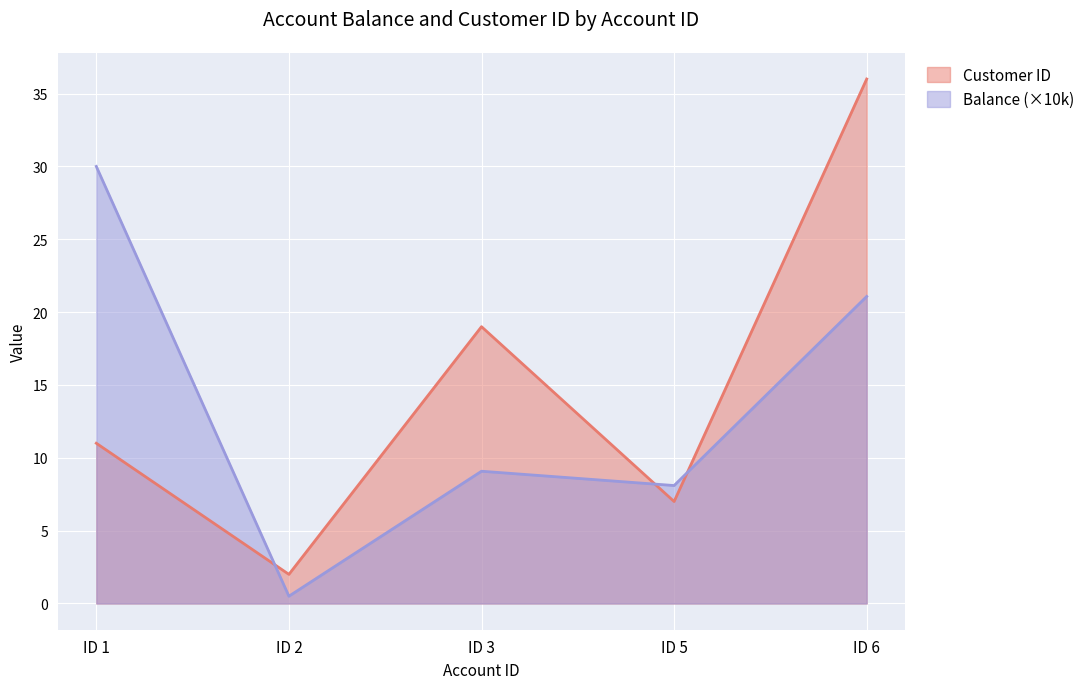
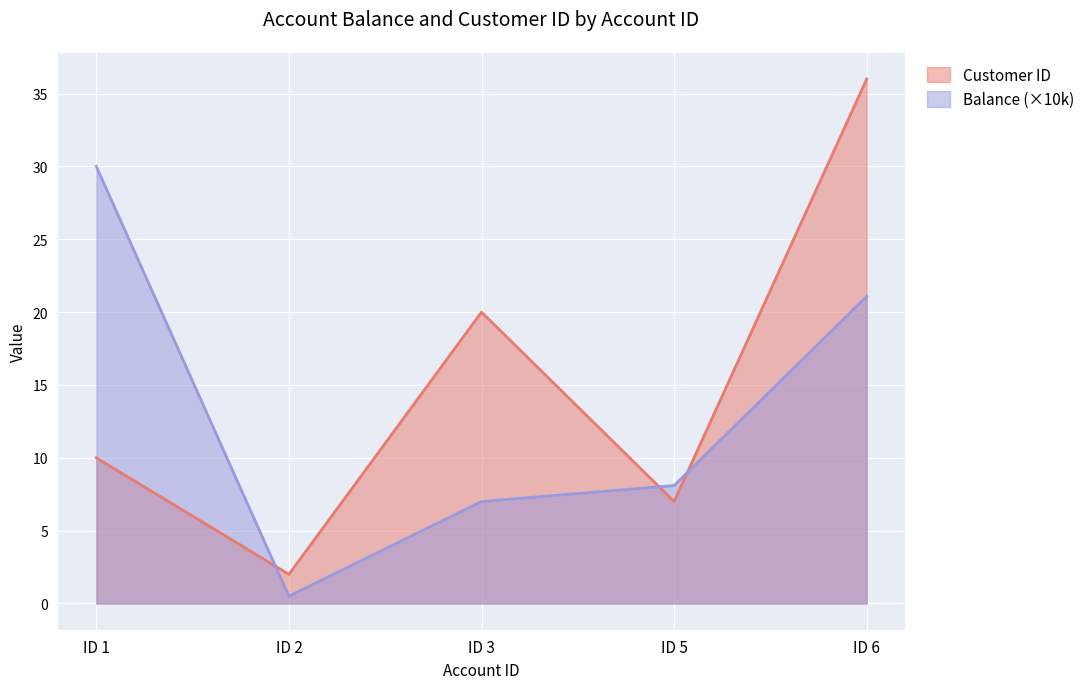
Customer ID, ID 1: 11 -> 10
Customer ID, ID 3: 19 -> 20
Balance (×10k), ID 3: 9.1 -> 7.0
